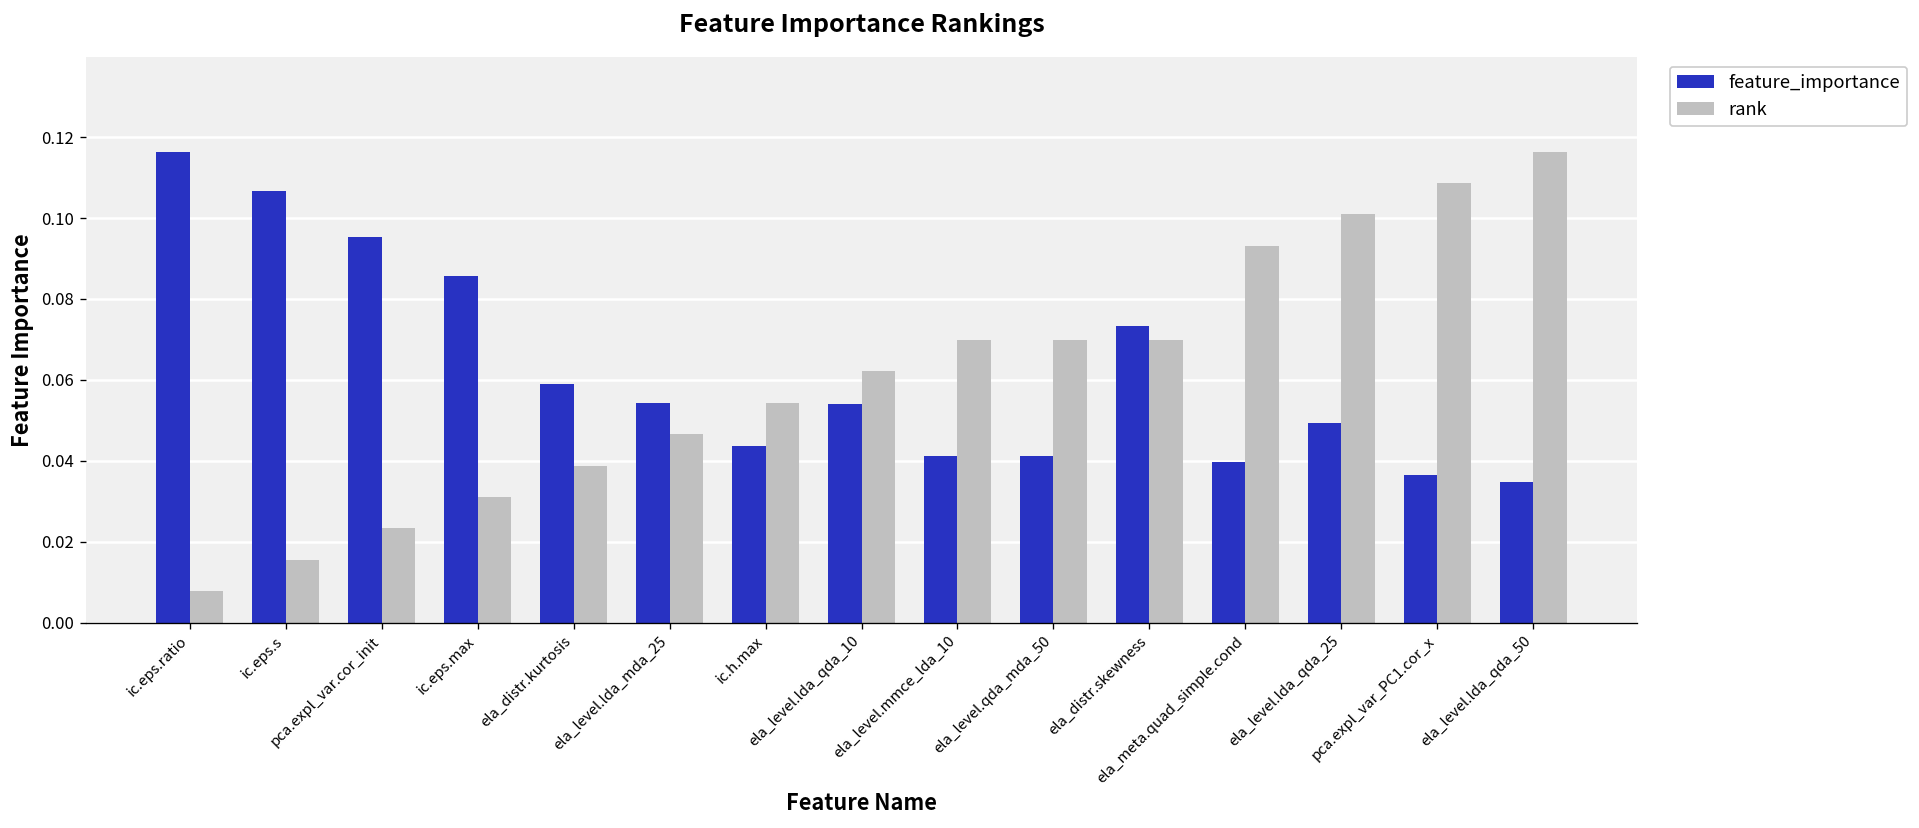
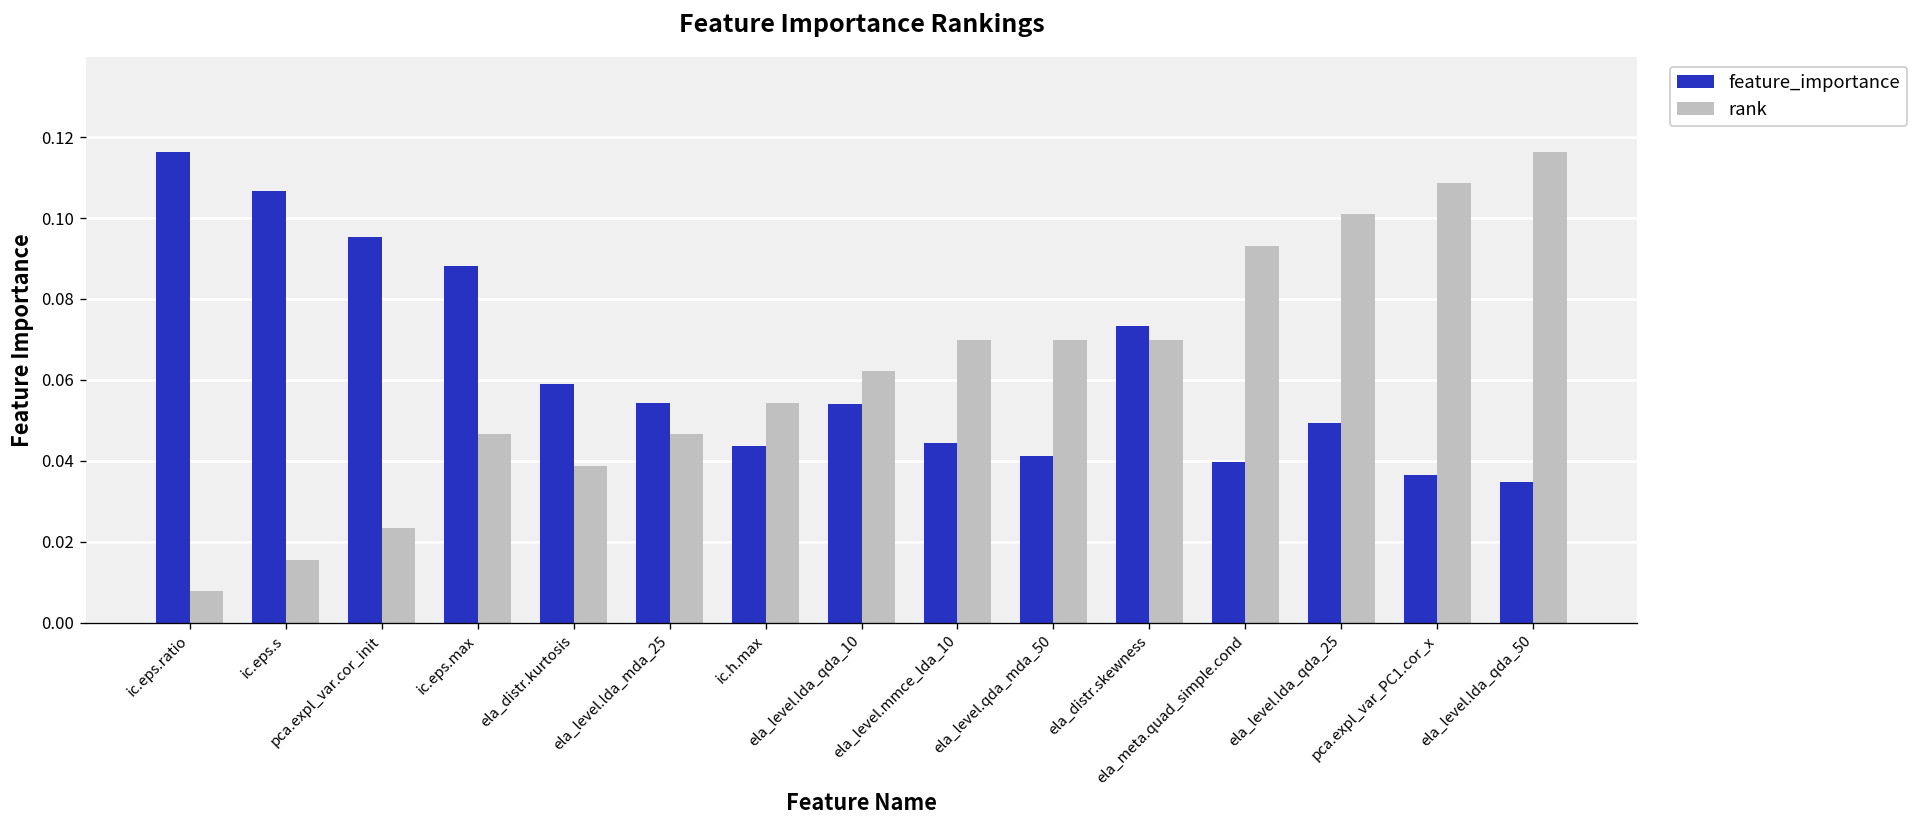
feature_importance, ic.eps.max: 0.086 -> 0.088
rank, ic.eps.max: 0.031 -> 0.047
feature_importance, ela_level.mmce_lda_10: 0.041 -> 0.044
